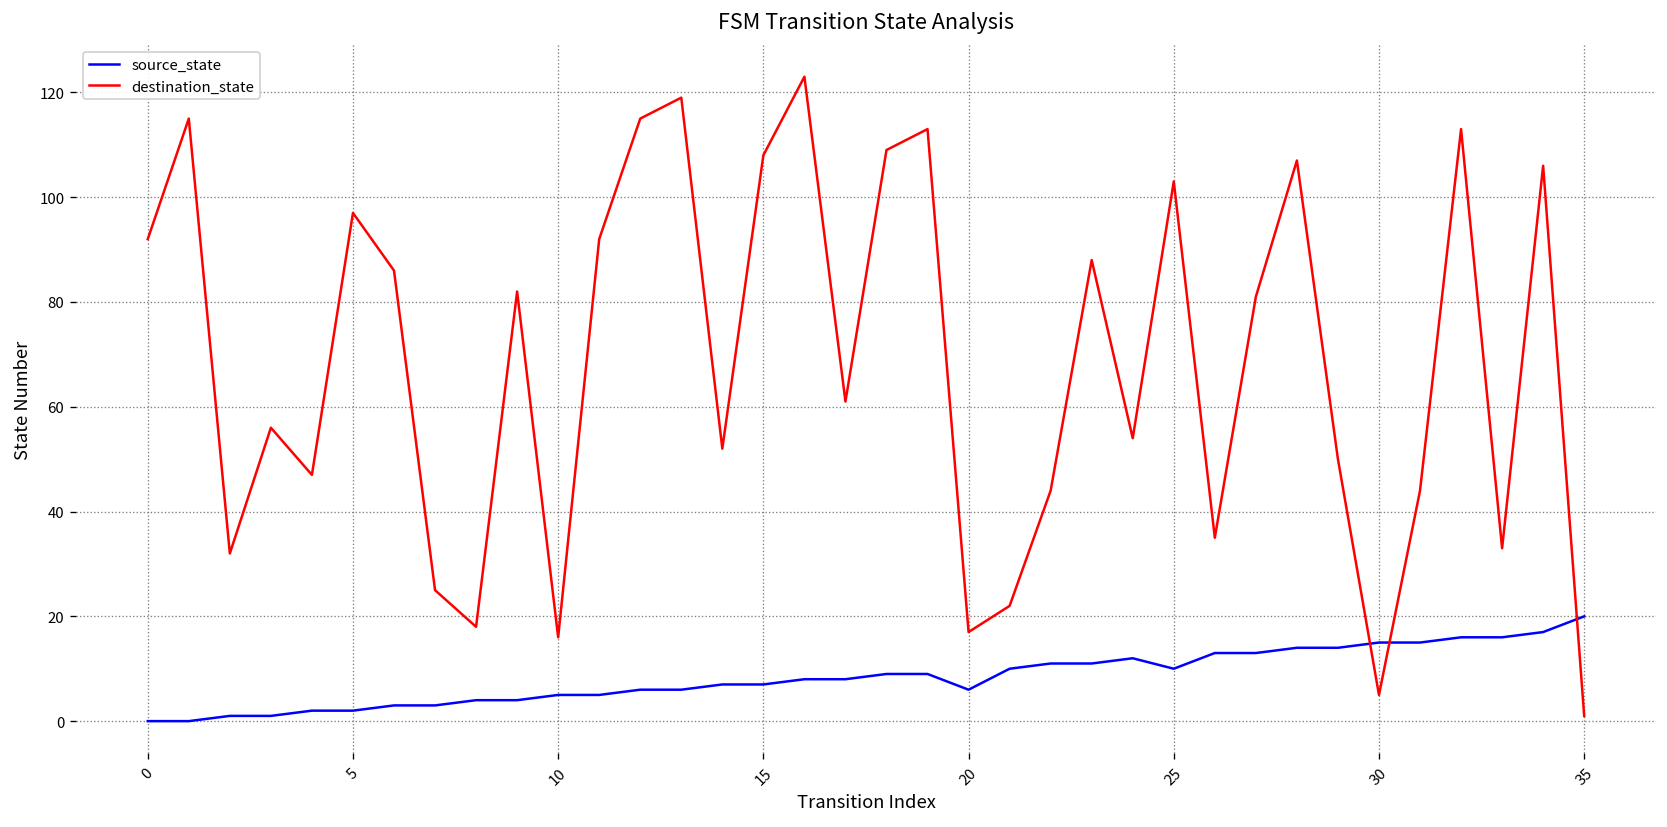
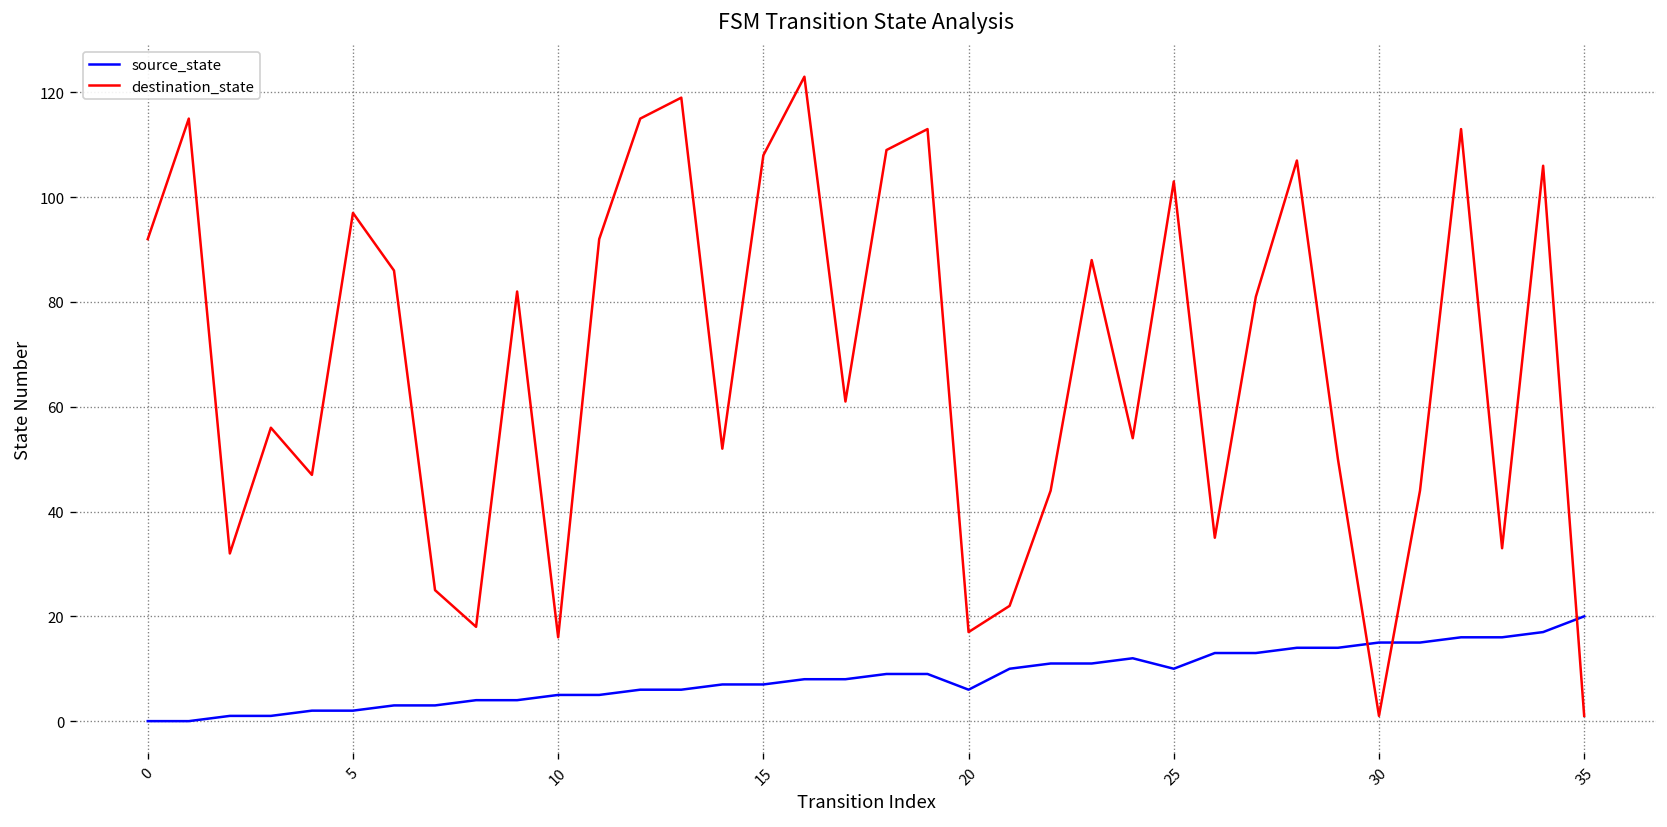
destination_state, 30: 5 -> 1
